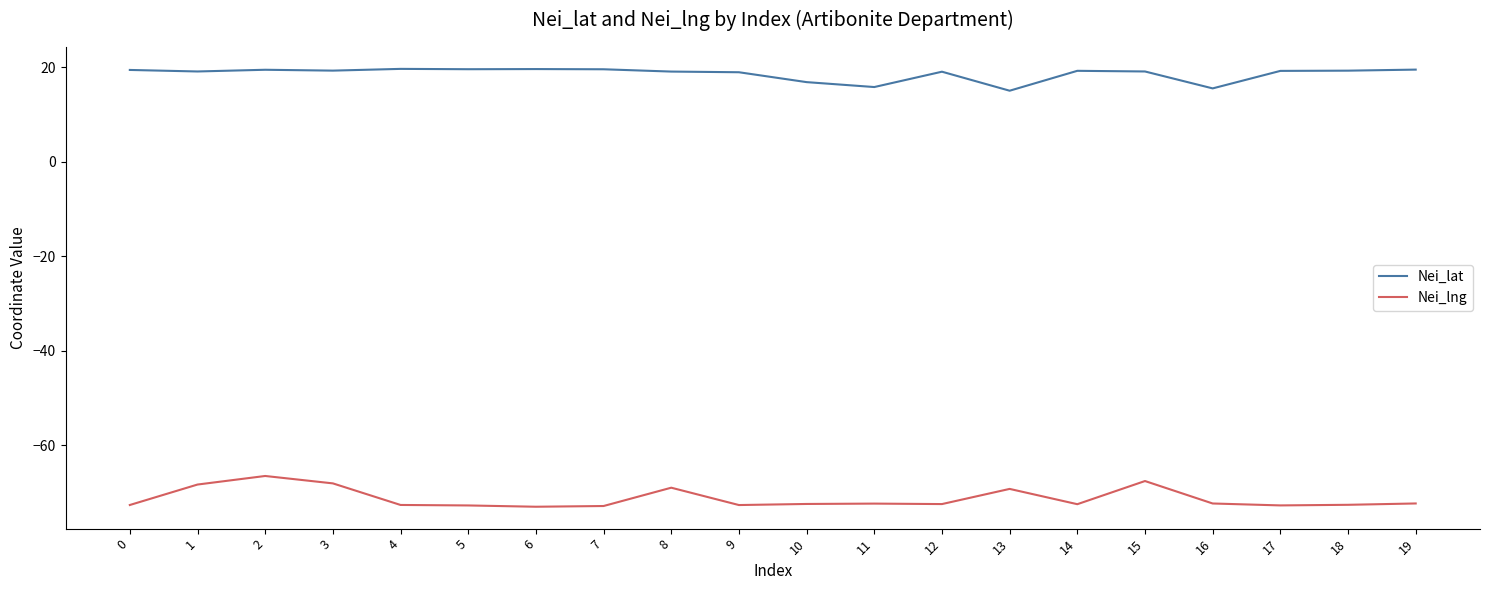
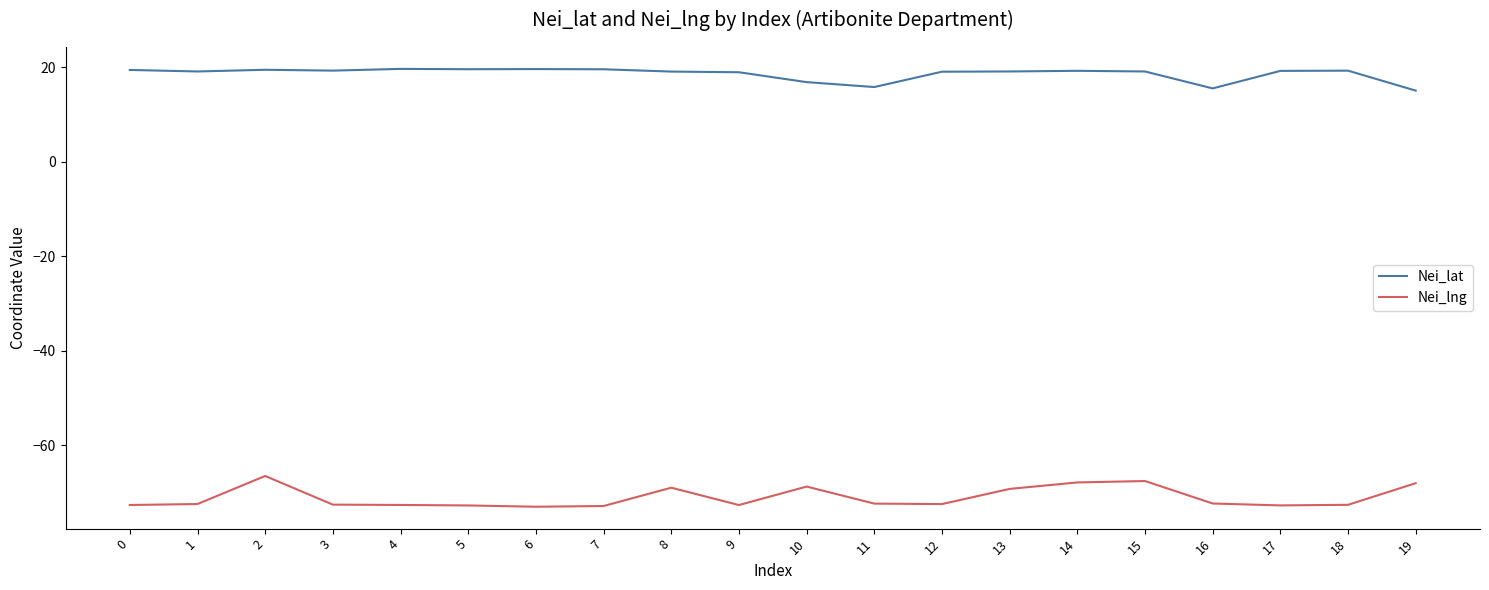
Nei_lng, 1: -68 -> -72
Nei_lng, 3: -68 -> -73
Nei_lng, 10: -72 -> -69
Nei_lat, 13: 15 -> 19
Nei_lng, 14: -73 -> -68
Nei_lat, 19: 20 -> 15
Nei_lng, 19: -72 -> -68
